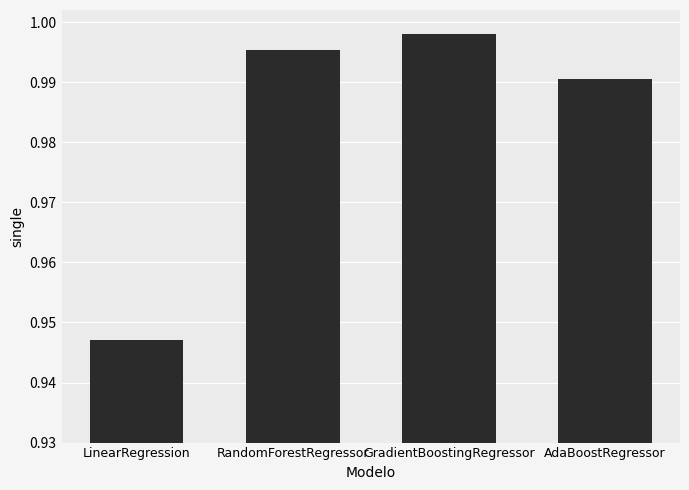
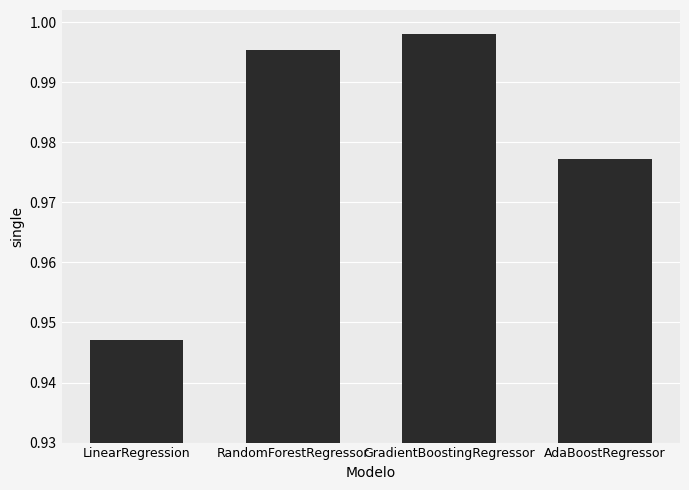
AdaBoostRegressor: 0.991 -> 0.977
